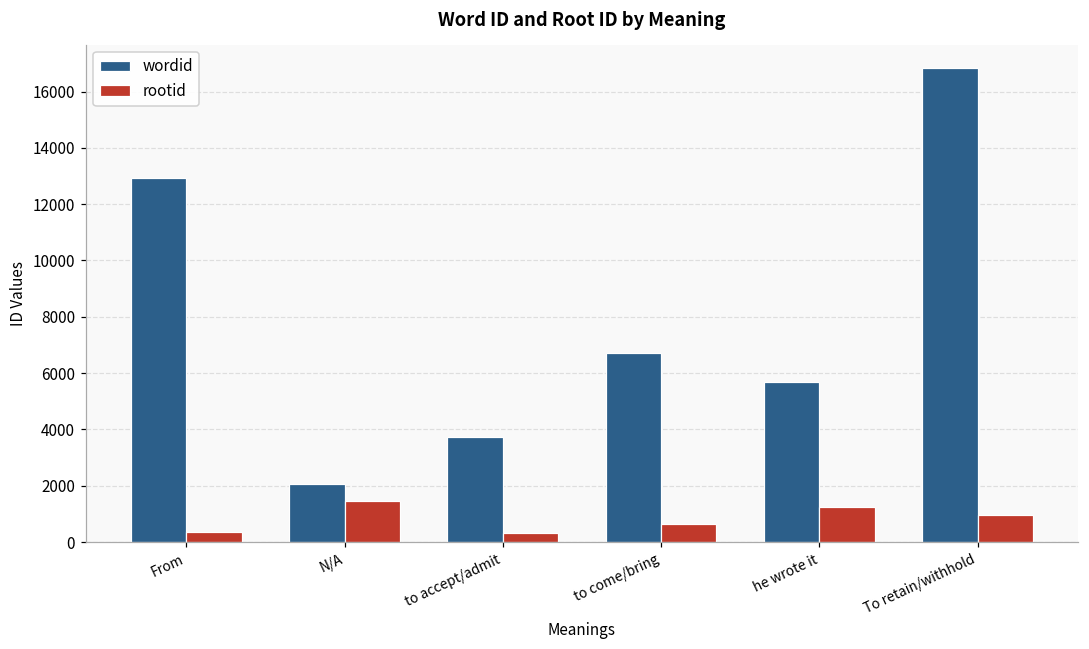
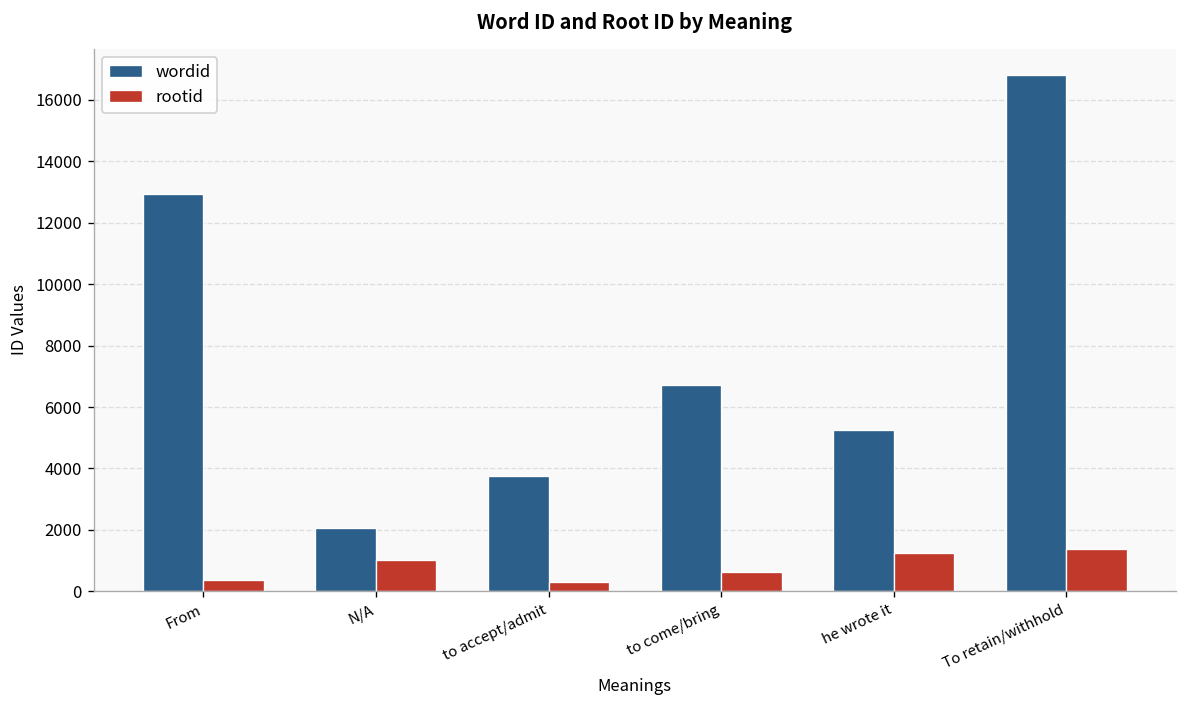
rootid, N/A: 1500 -> 1000
wordid, he wrote it: 5700 -> 5300
rootid, To retain/withhold: 1000 -> 1400
